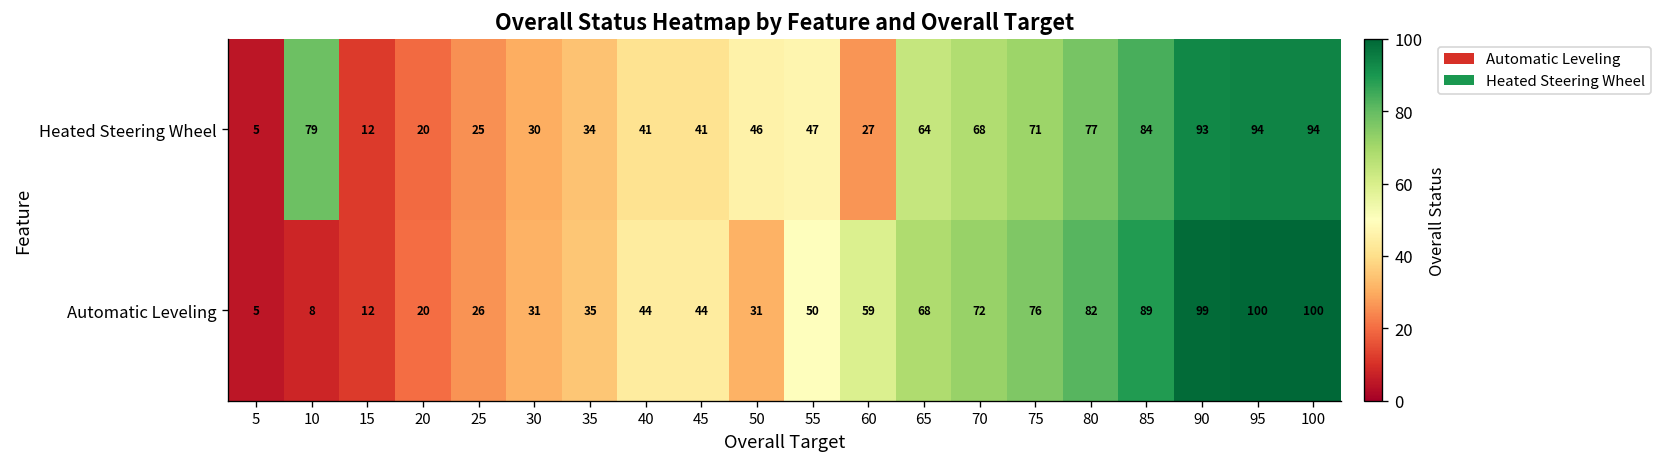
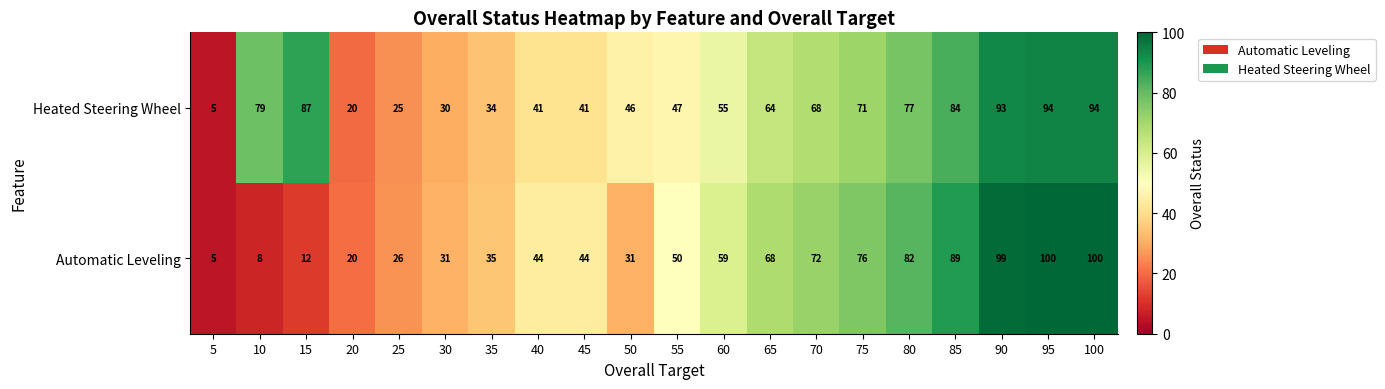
Heated Steering Wheel, 15: 12 -> 87
Heated Steering Wheel, 60: 27 -> 55
